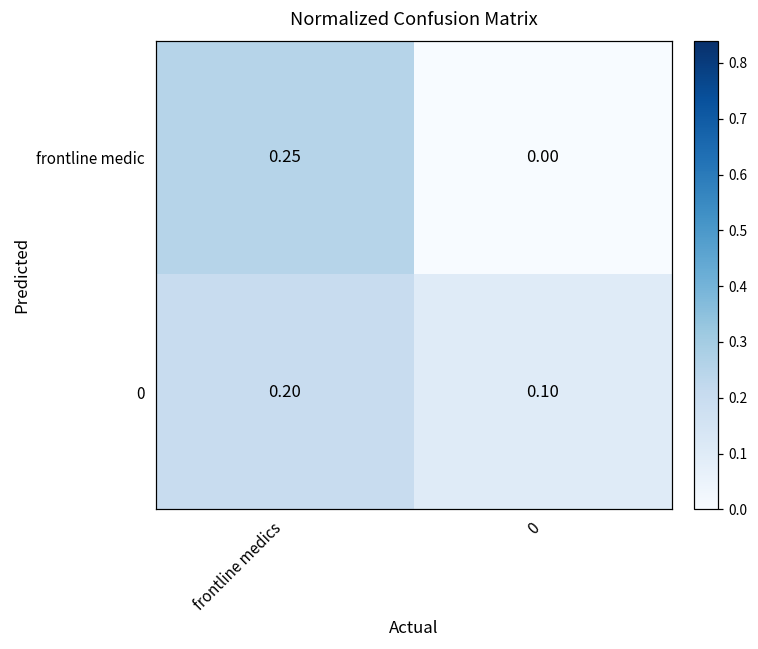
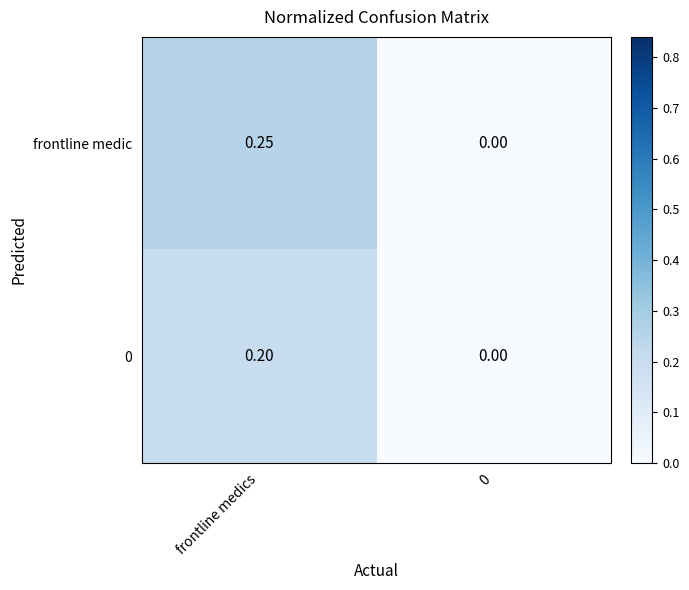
0, 0: 0.10 -> 0.00
